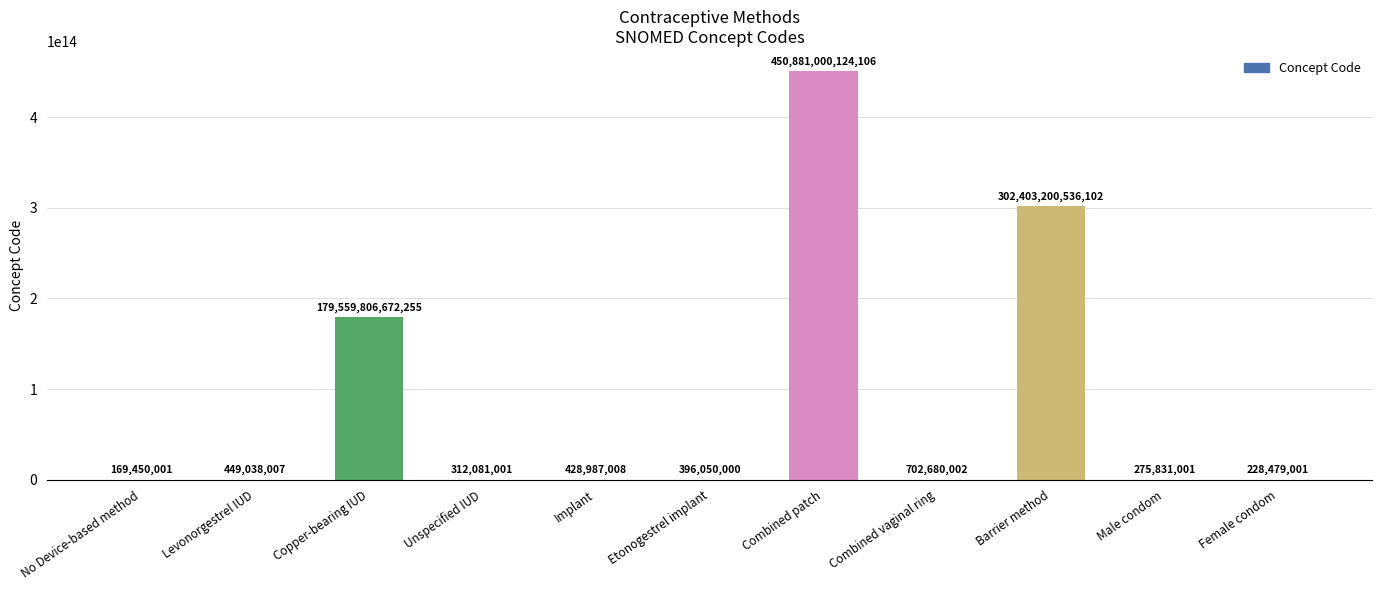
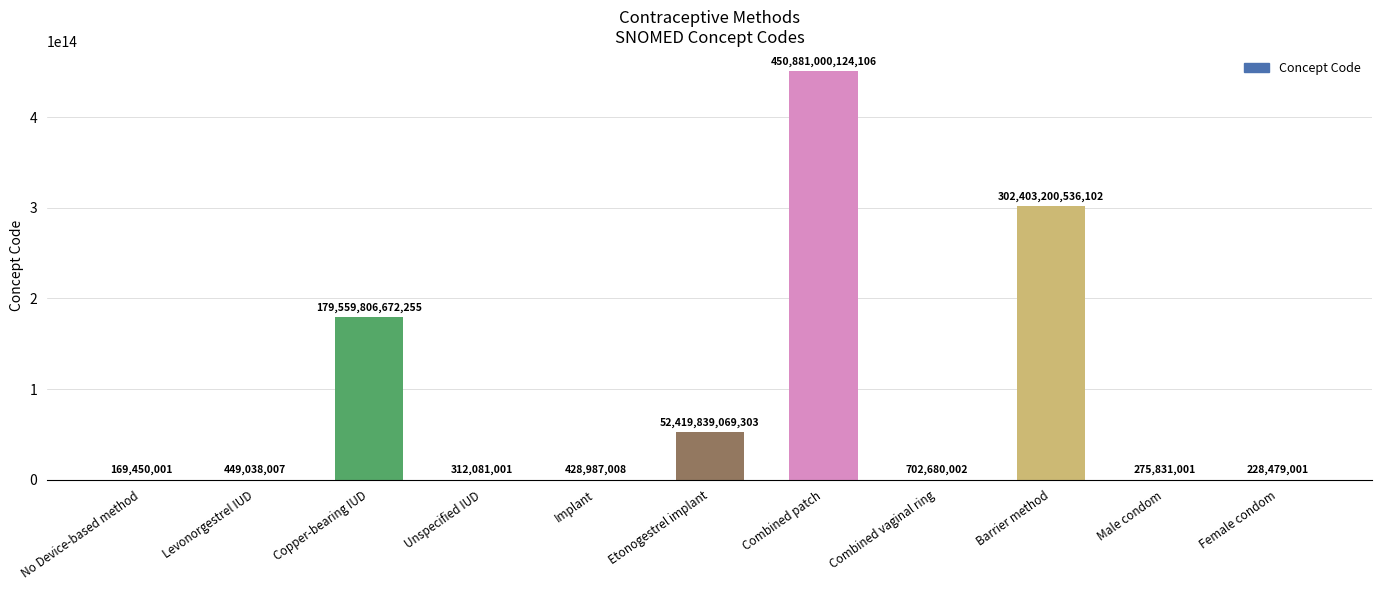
Etonogestrel implant: 396,050,000 -> 52,419,839,069,303
